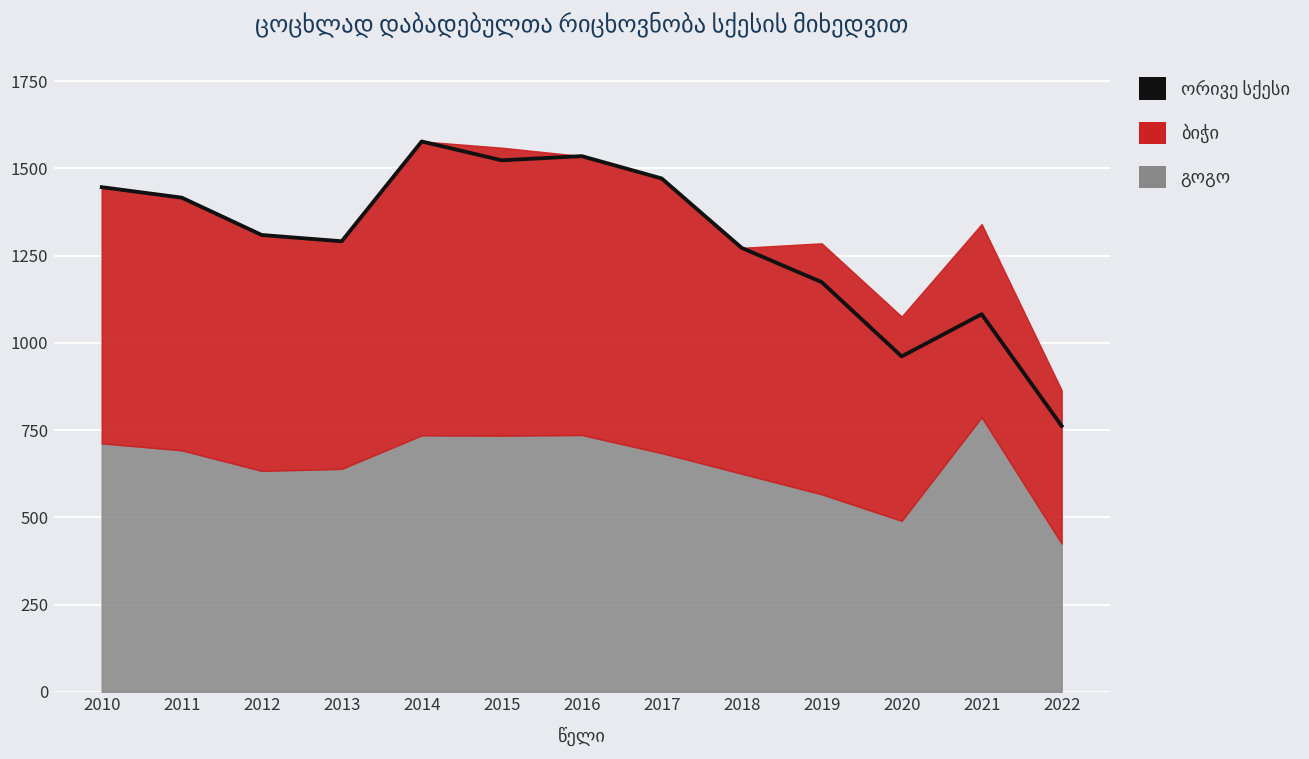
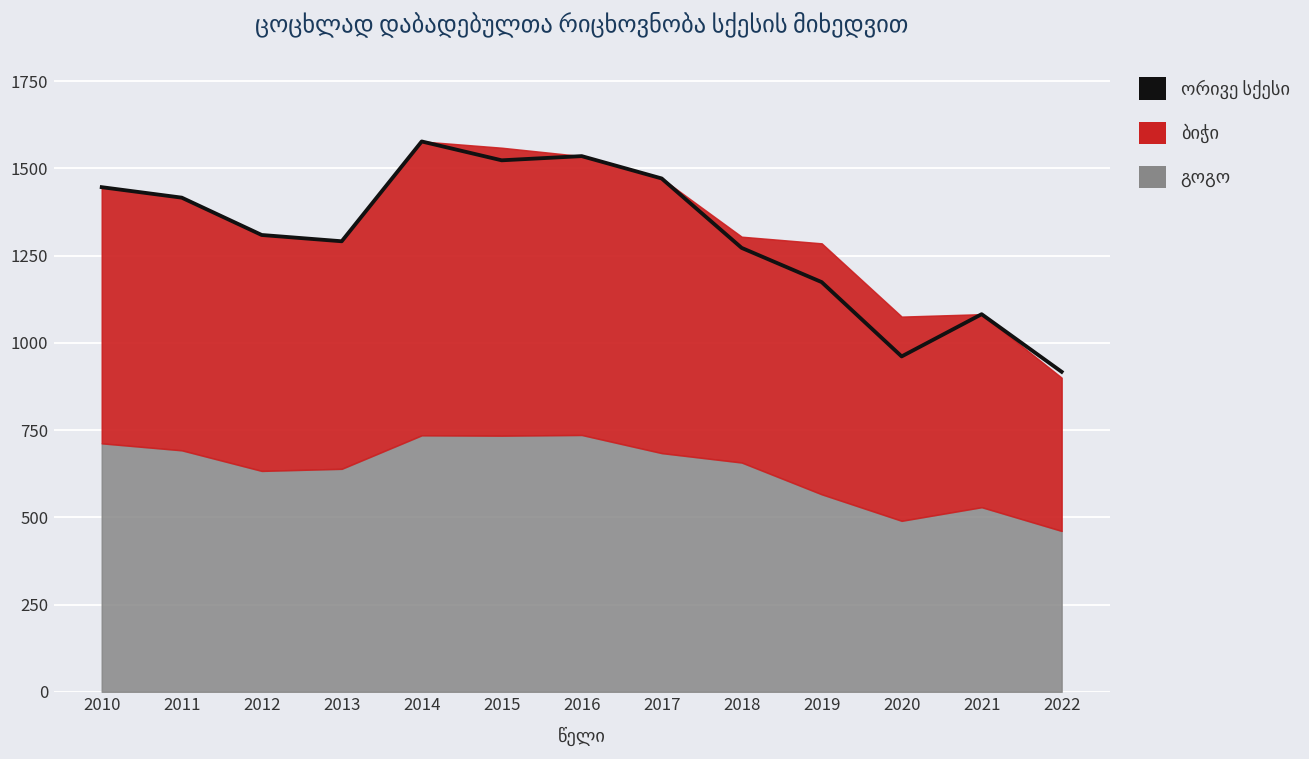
გოგო, 2018: 630 -> 660
გოგო, 2021: 790 -> 530
ორივე სქესი, 2022: 760 -> 920
გოგო, 2022: 430 -> 460
